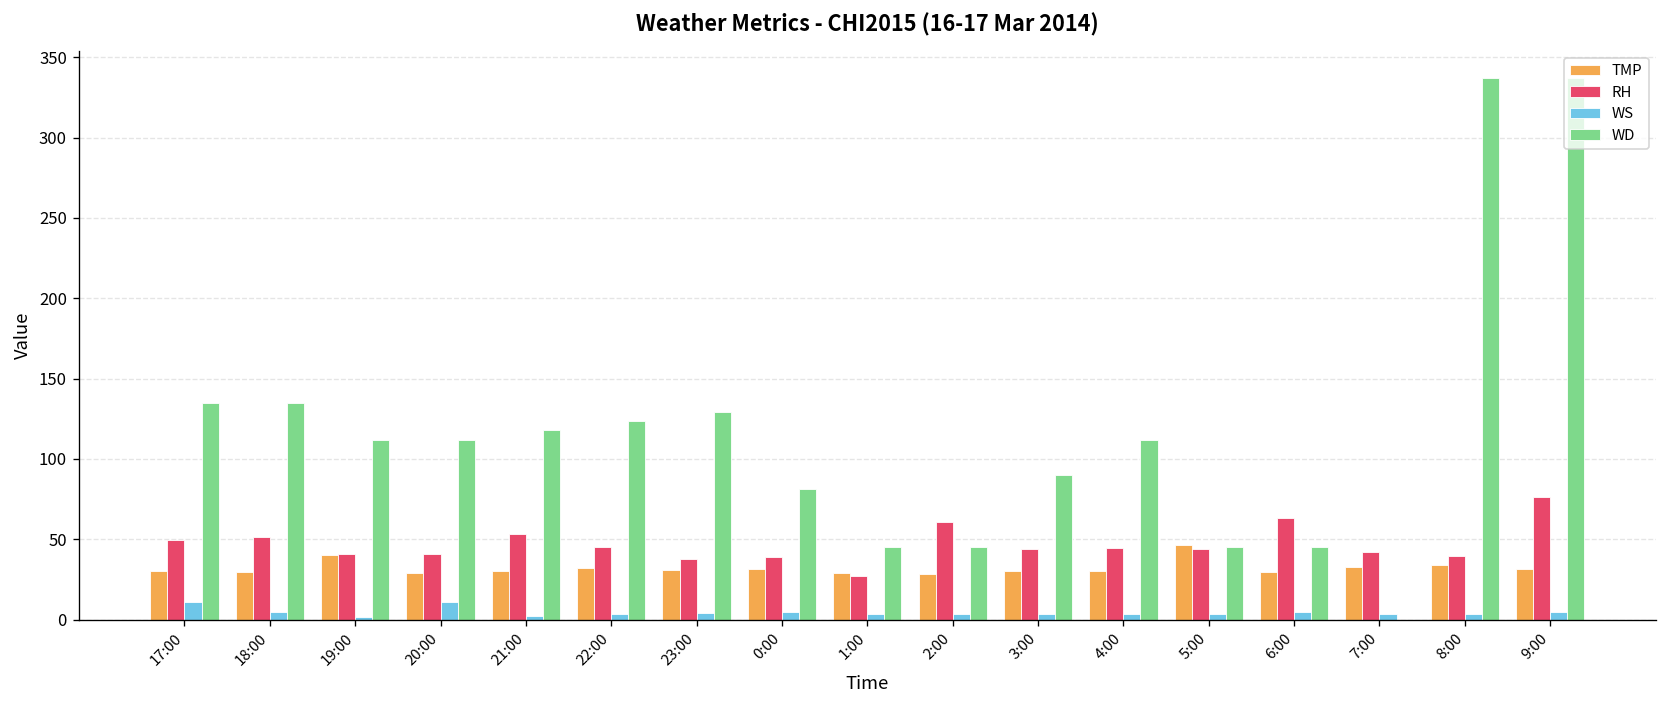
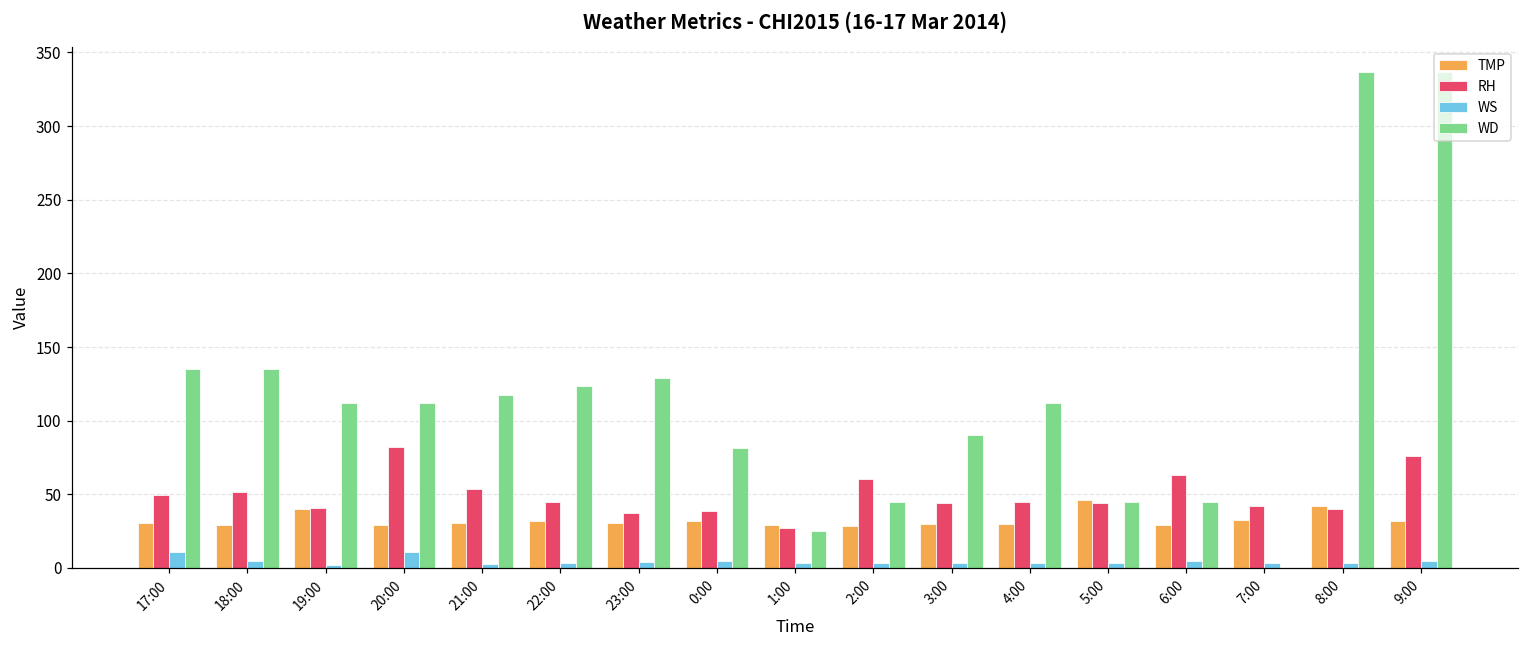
RH, 20:00: 41 -> 82
WD, 1:00: 45 -> 25
TMP, 8:00: 34 -> 42
